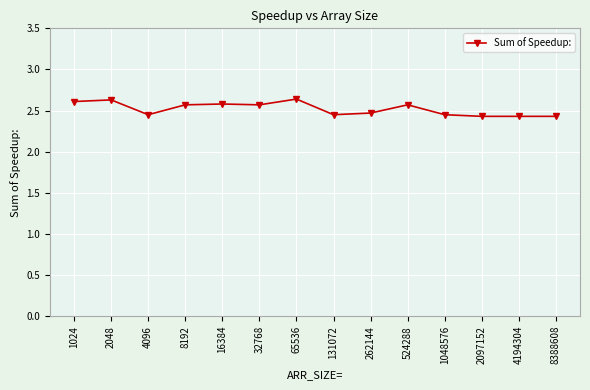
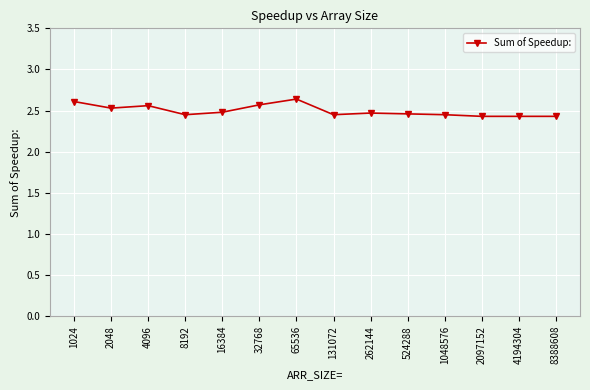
2048: 2.6 -> 2.5
4096: 2.5 -> 2.6
8192: 2.6 -> 2.5
16384: 2.6 -> 2.5
524288: 2.6 -> 2.5
